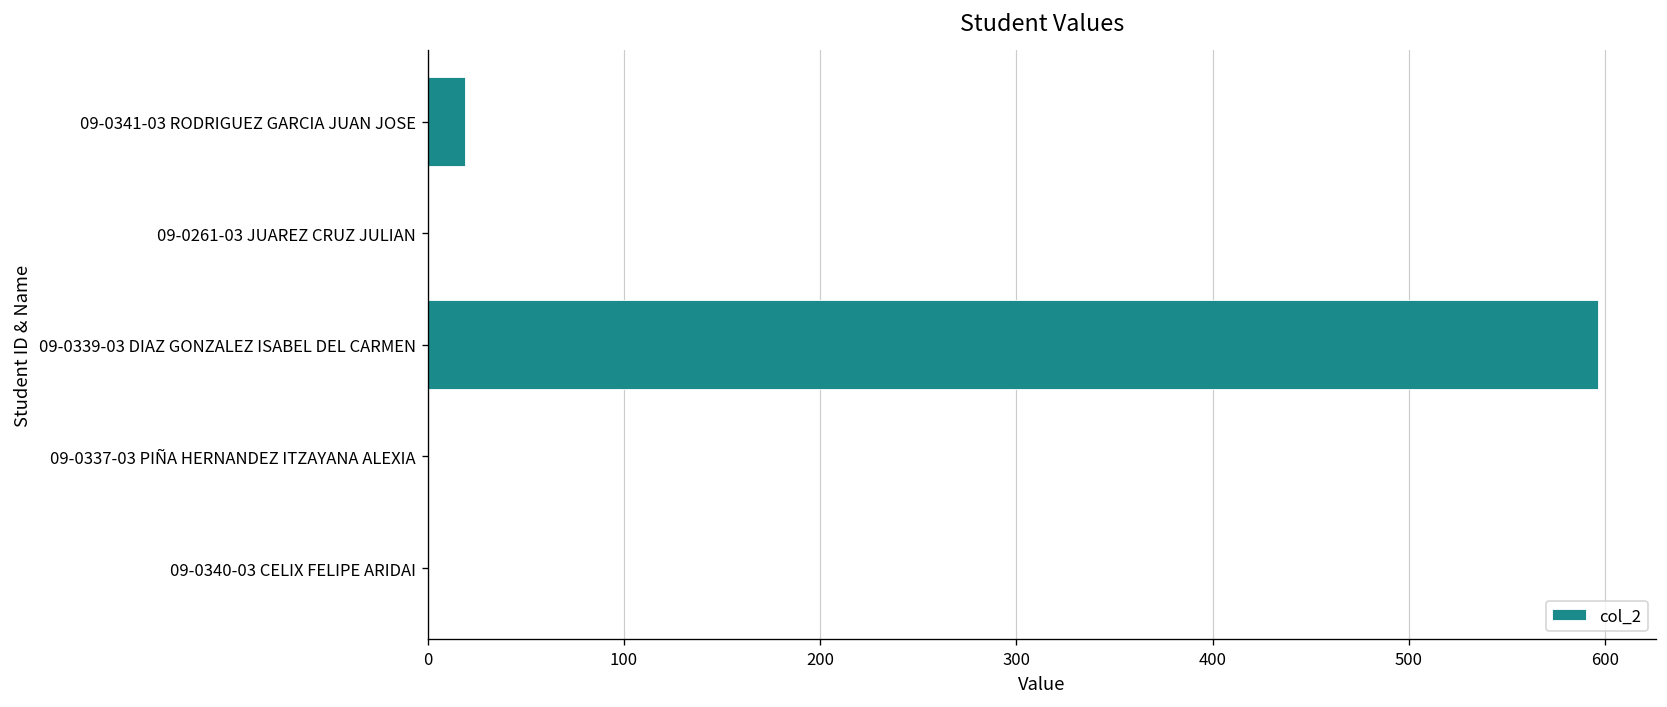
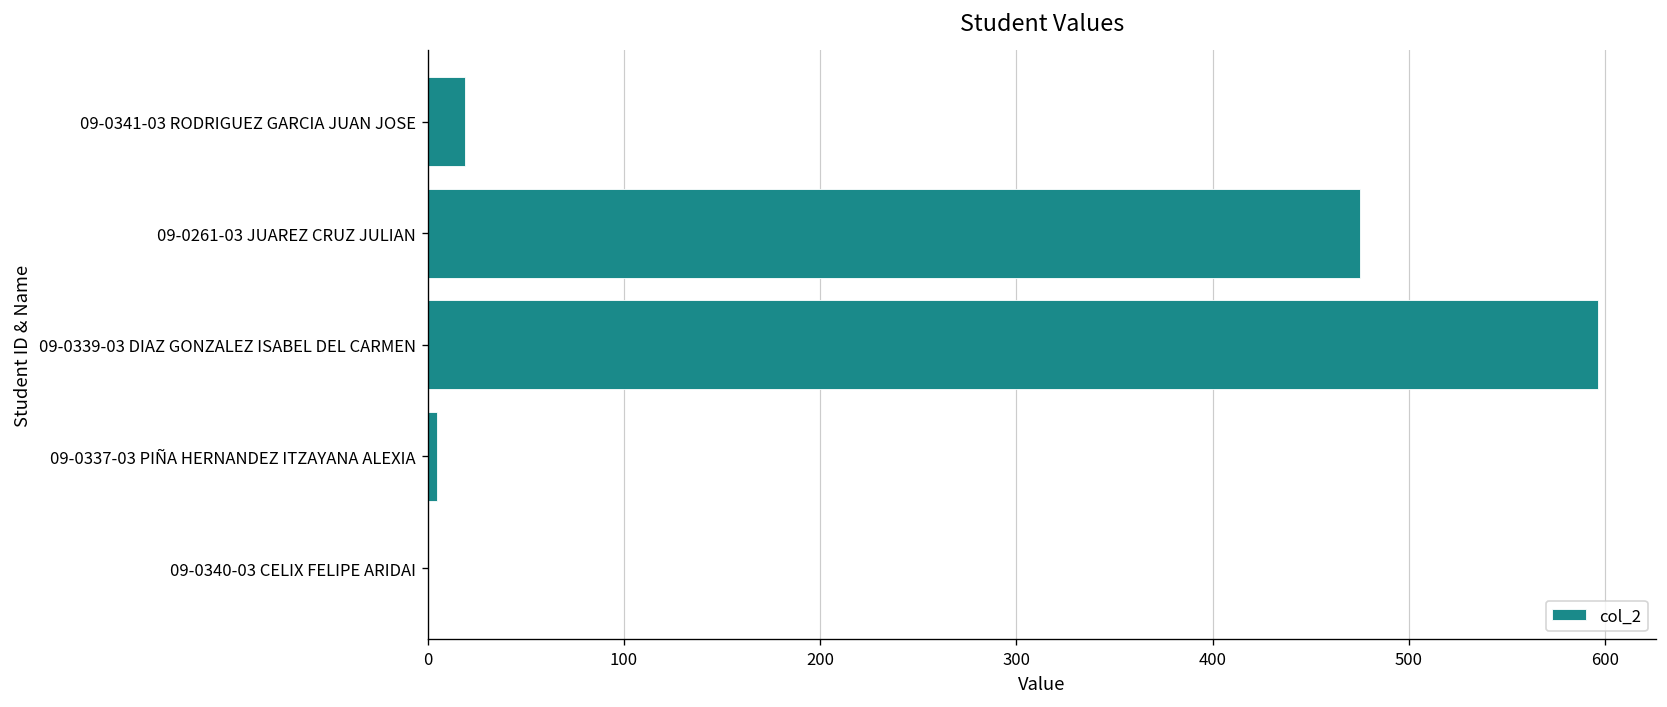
09-0261-03 JUAREZ CRUZ JULIAN: 0 -> 475
09-0337-03 PIÑA HERNANDEZ ITZAYANA ALEXIA: 0 -> 5
